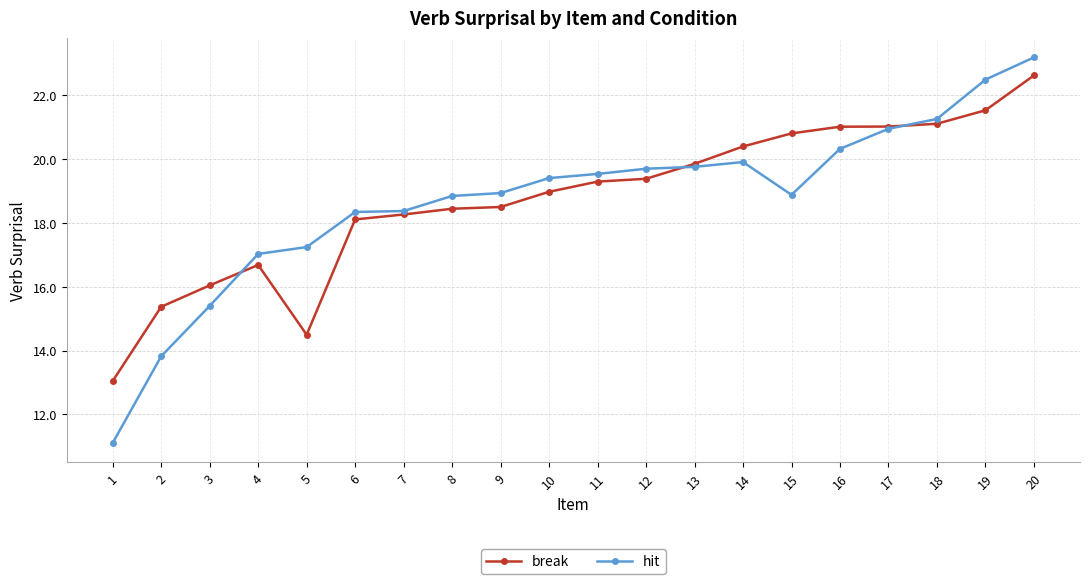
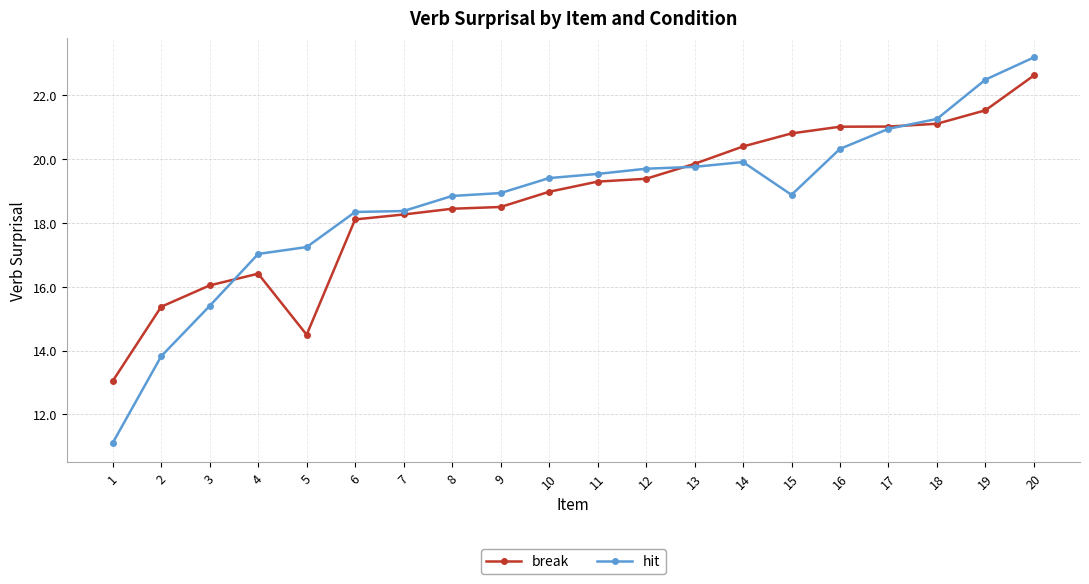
break, 4: 16.7 -> 16.4
